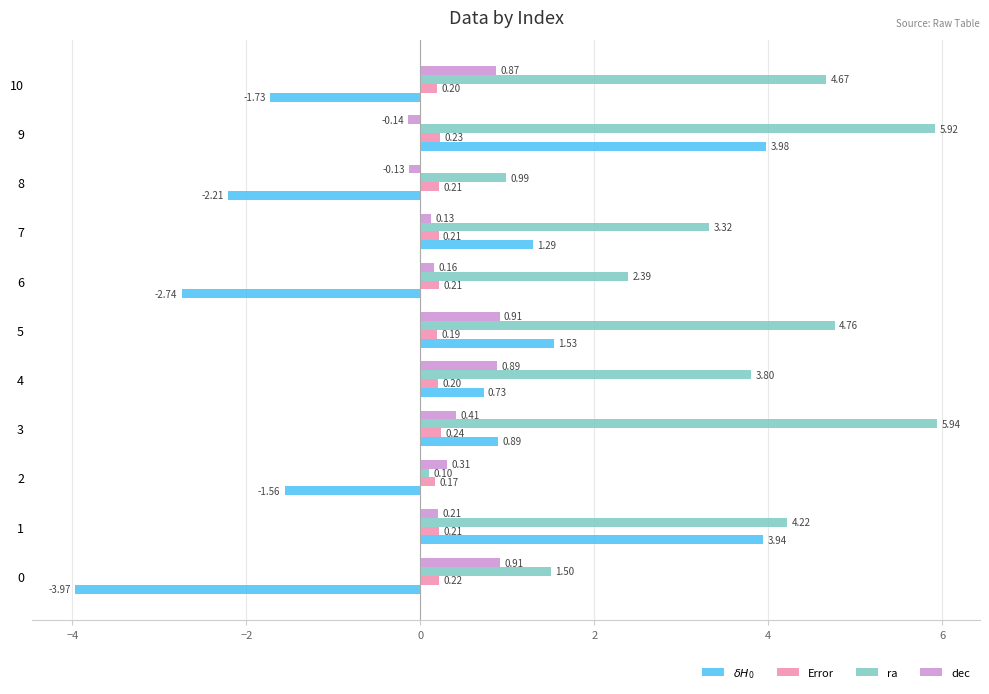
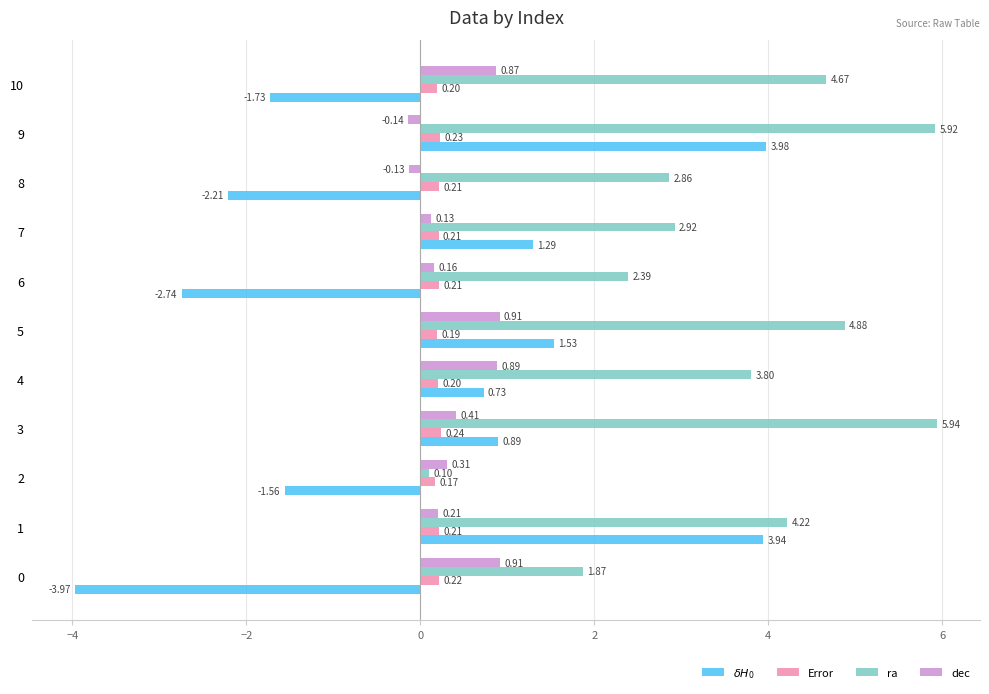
ra, 8: 0.99 -> 2.86
ra, 7: 3.32 -> 2.92
ra, 5: 4.76 -> 4.88
ra, 0: 1.50 -> 1.87
